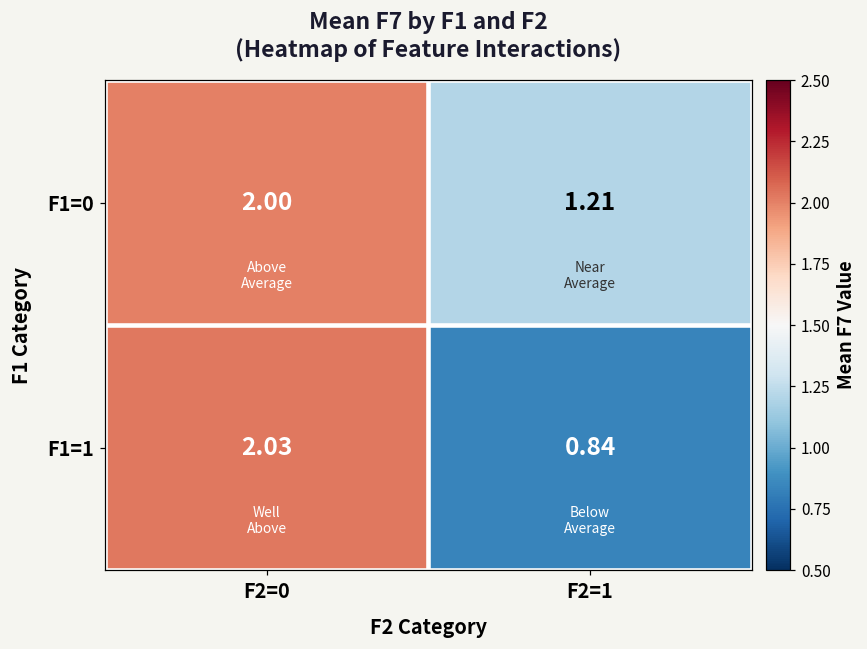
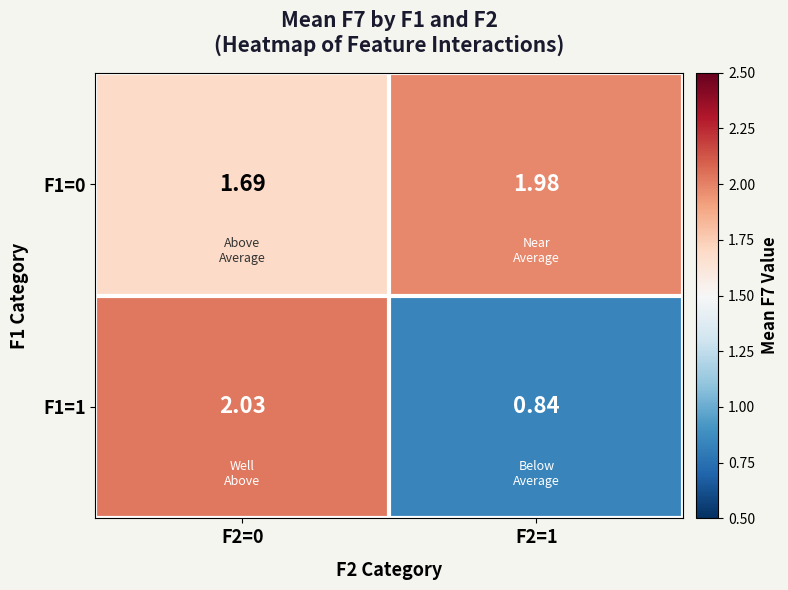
F1=0, F2=0: 2.00 -> 1.69
F1=0, F2=1: 1.21 -> 1.98
